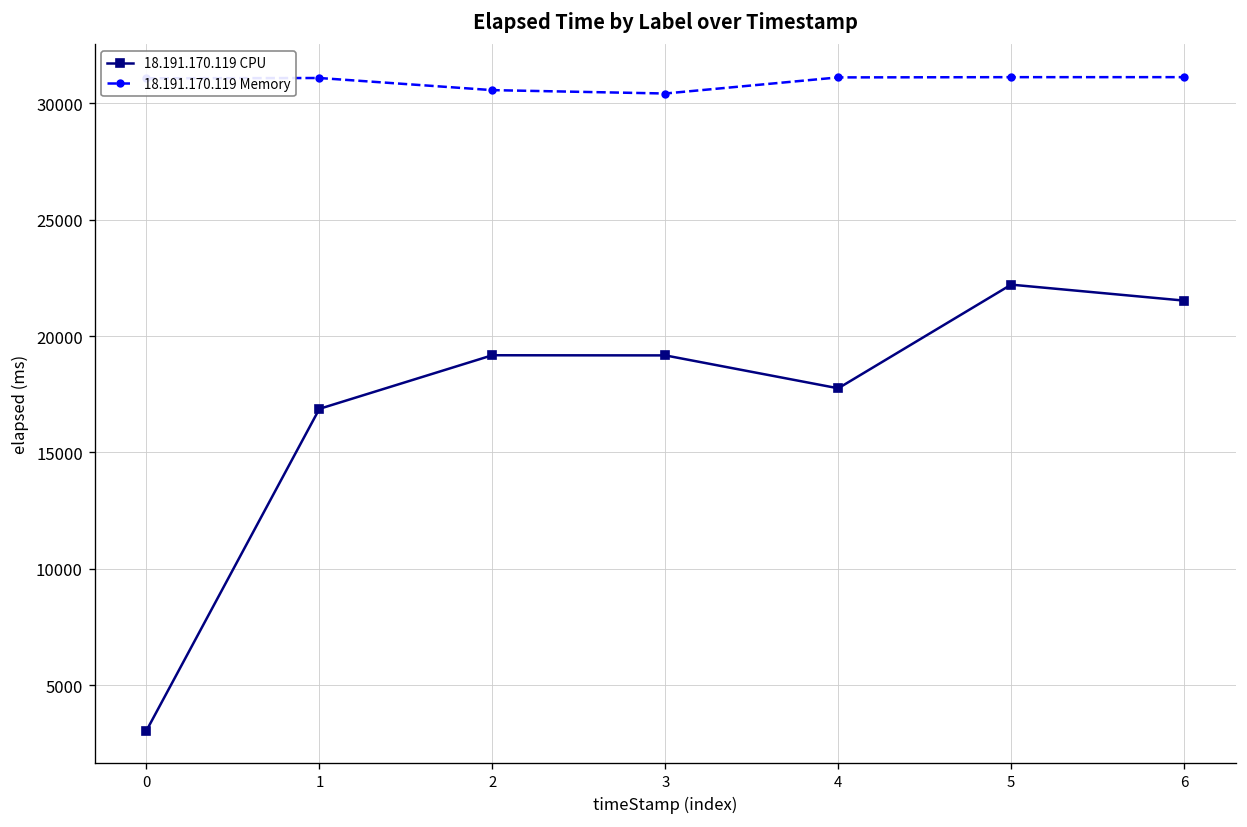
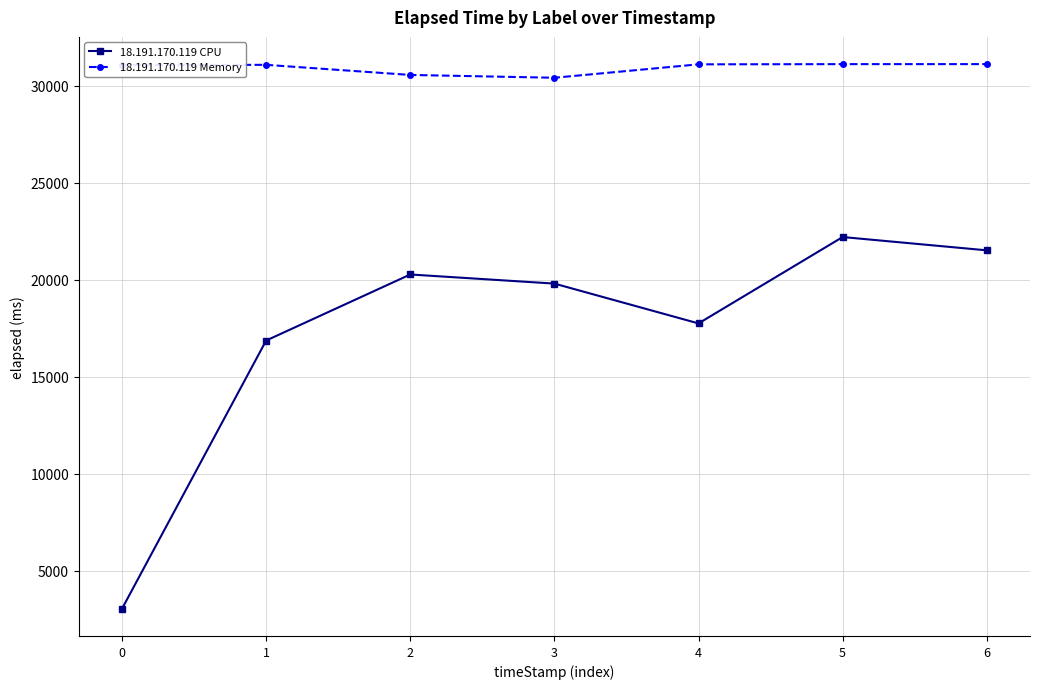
18.191.170.119 CPU, 2: 19200 -> 20300
18.191.170.119 CPU, 3: 19200 -> 19800
